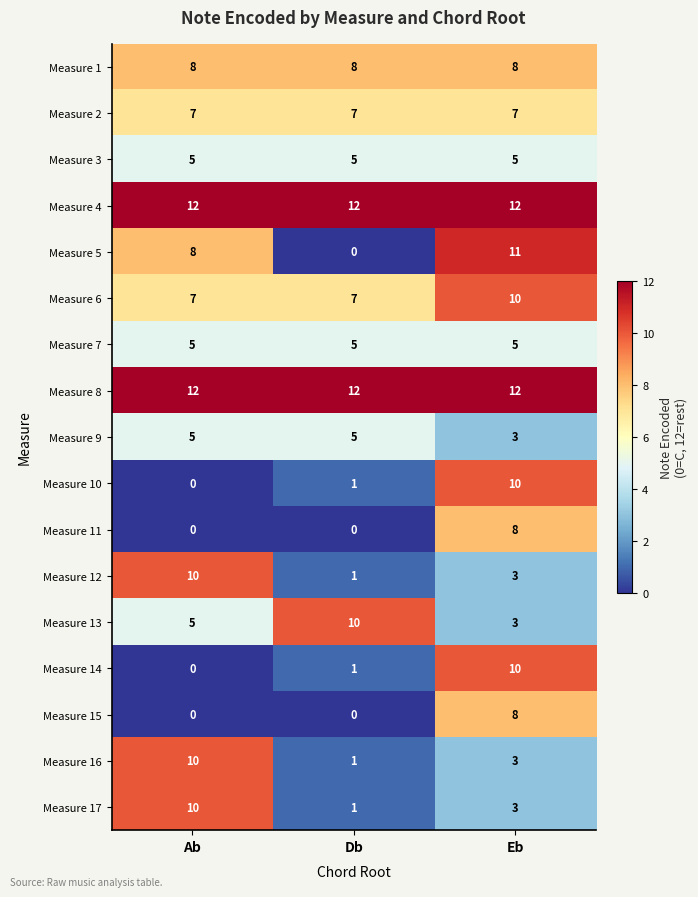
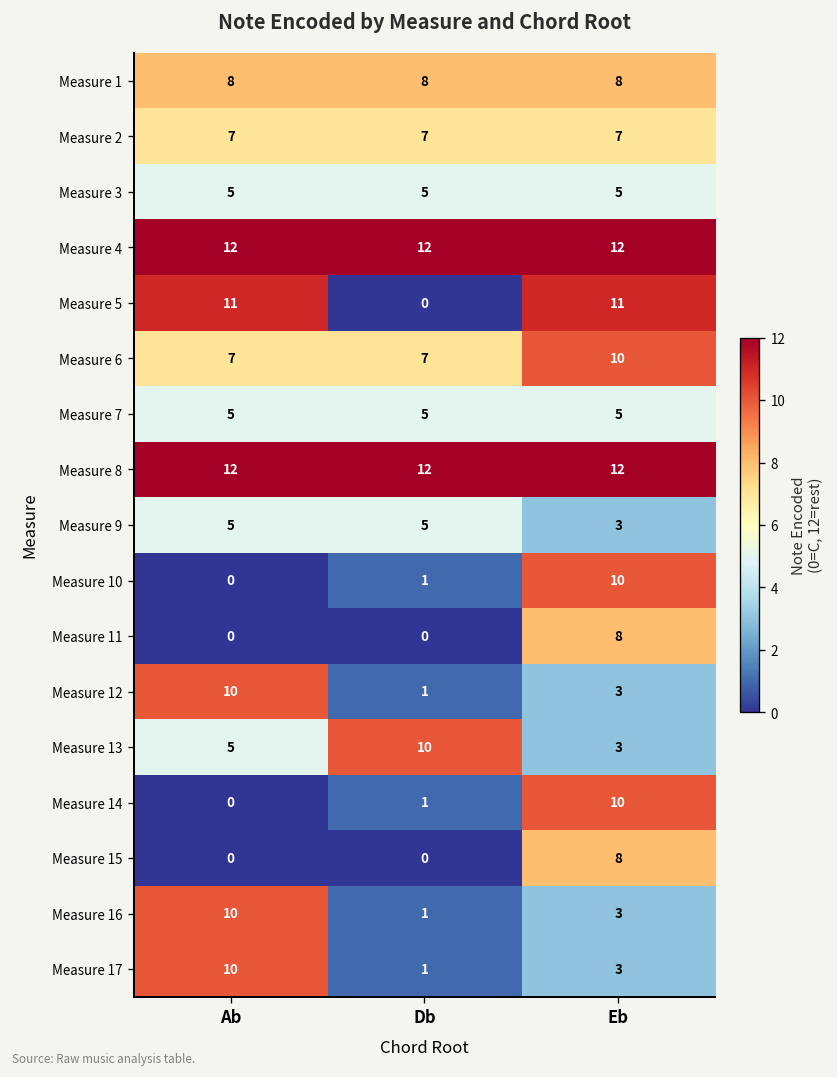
Measure 5, Ab: 8 -> 11
